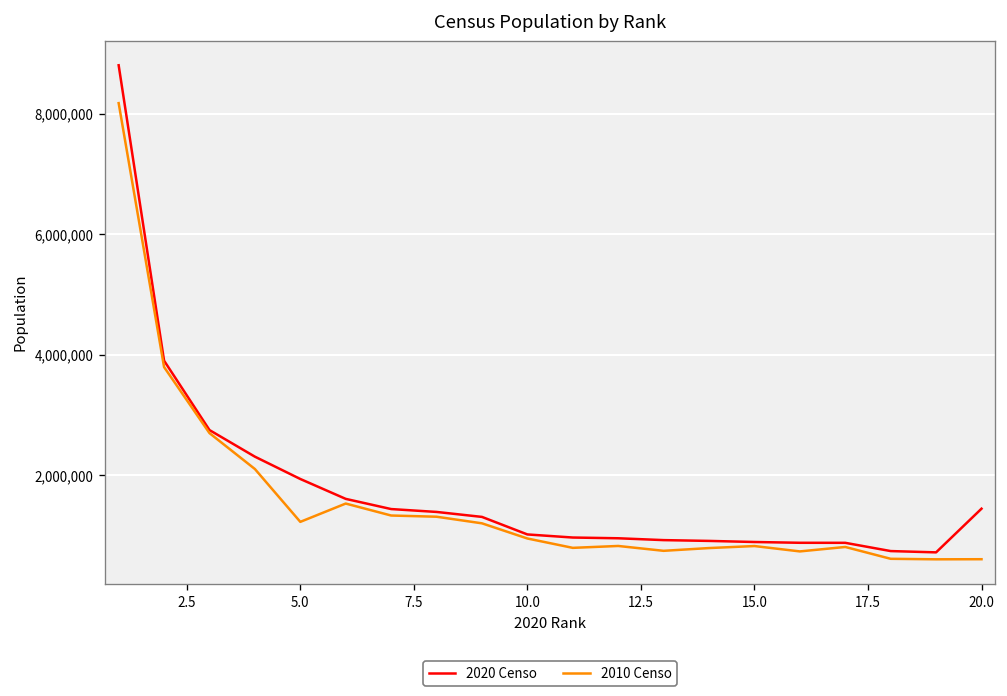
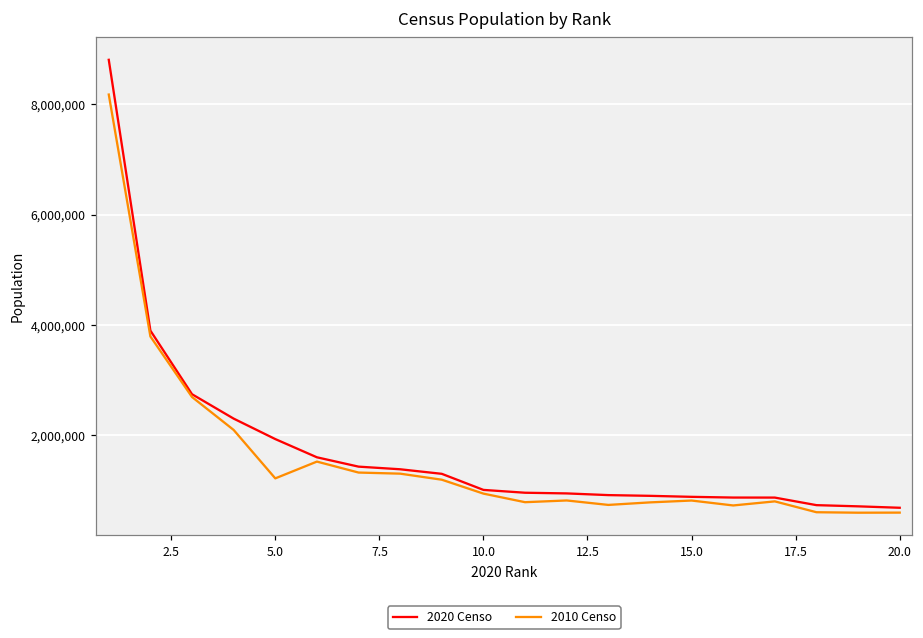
2020 Censo, 20.0: 1,400,000 -> 700,000
